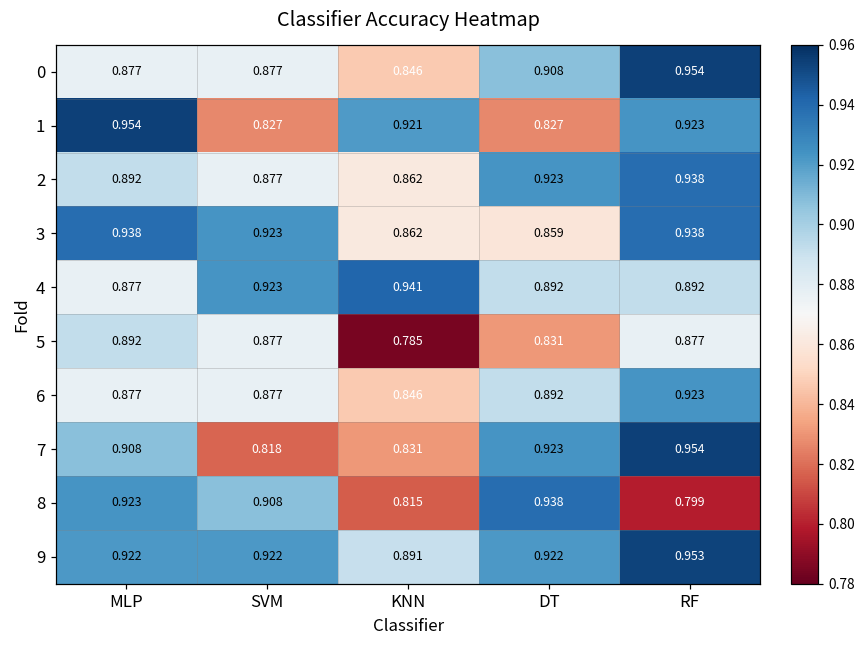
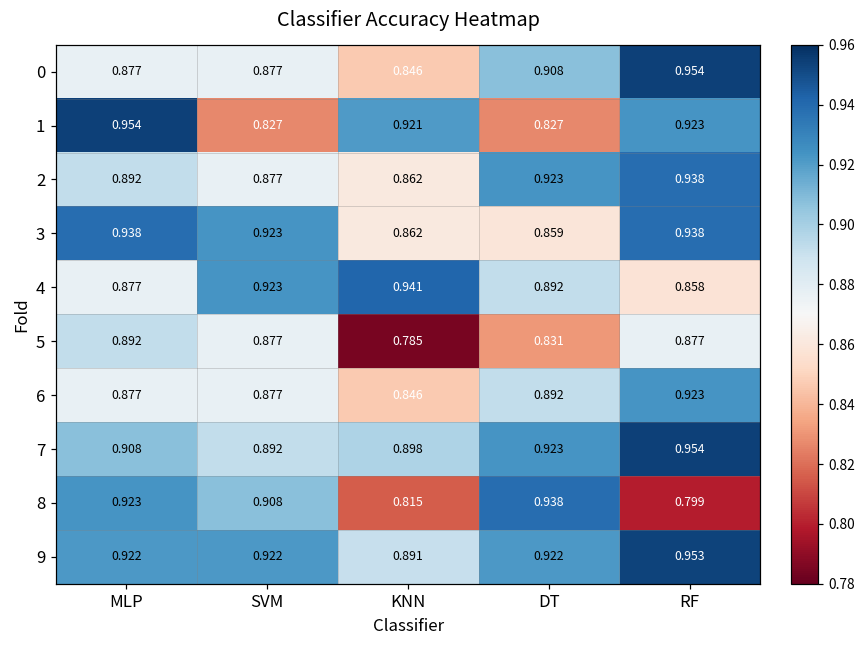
4, RF: 0.892 -> 0.858
7, SVM: 0.818 -> 0.892
7, KNN: 0.831 -> 0.898
